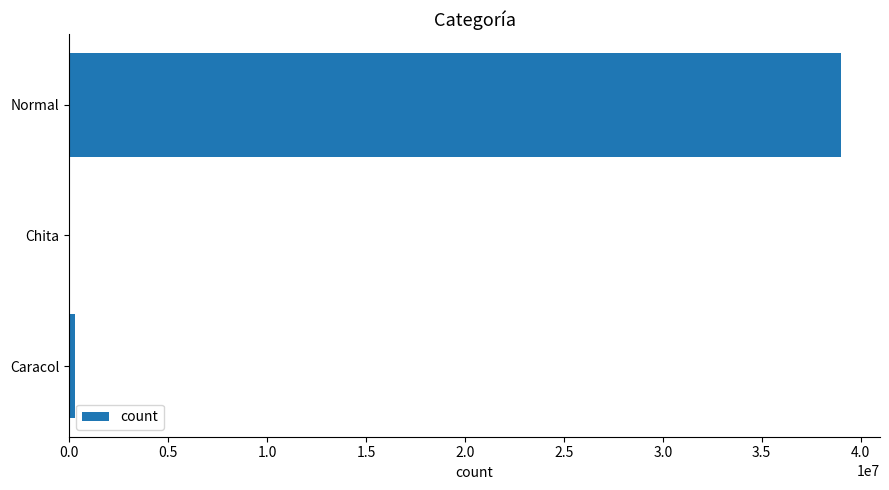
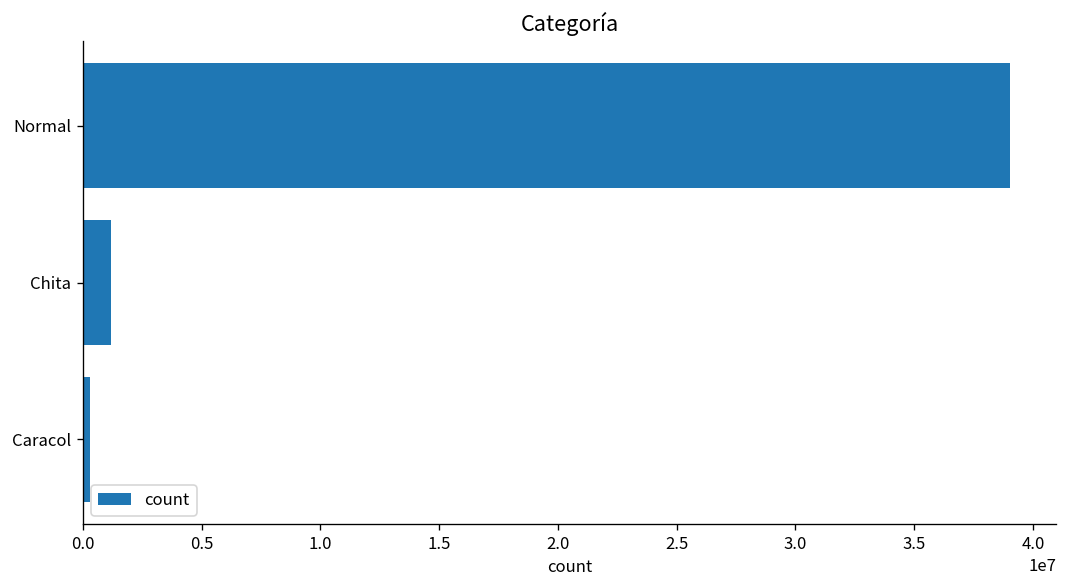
Chita: 0 -> 1200000
